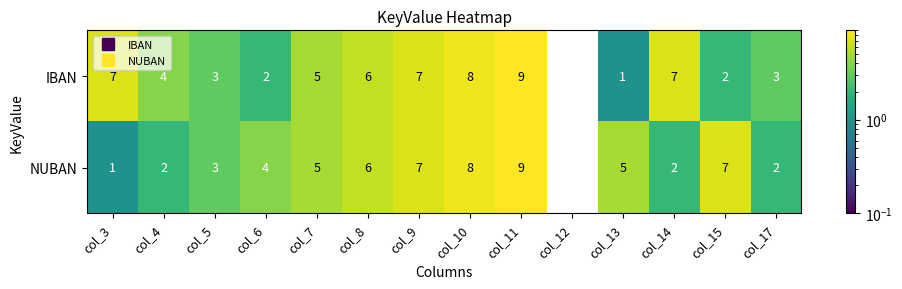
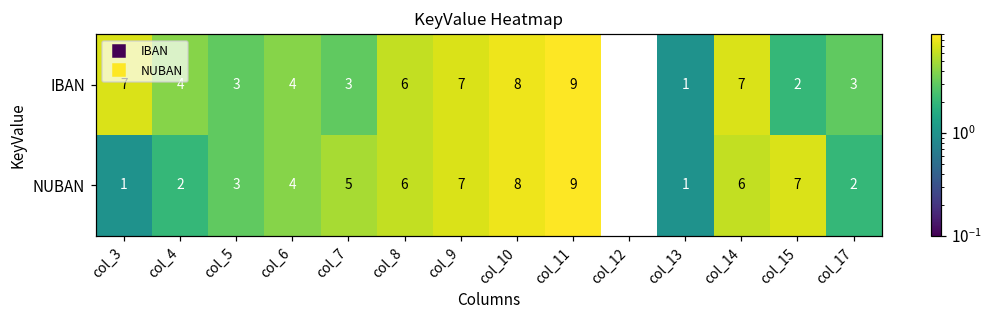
IBAN, col_6: 2 -> 4
IBAN, col_7: 5 -> 3
NUBAN, col_13: 5 -> 1
NUBAN, col_14: 2 -> 6
